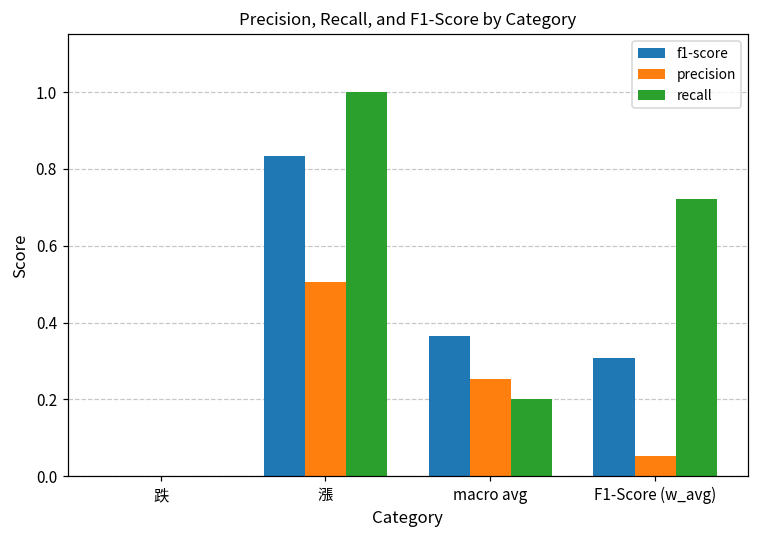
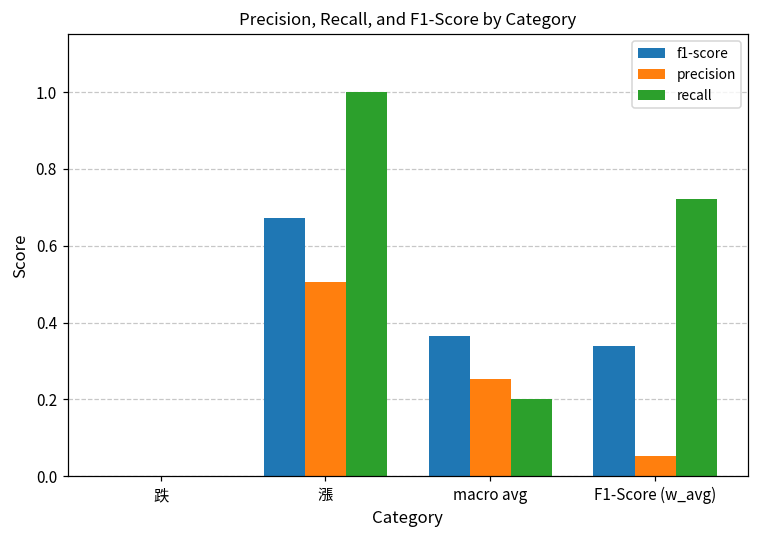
f1-score, 漲: 0.83 -> 0.67
f1-score, F1-Score (w_avg): 0.31 -> 0.34
